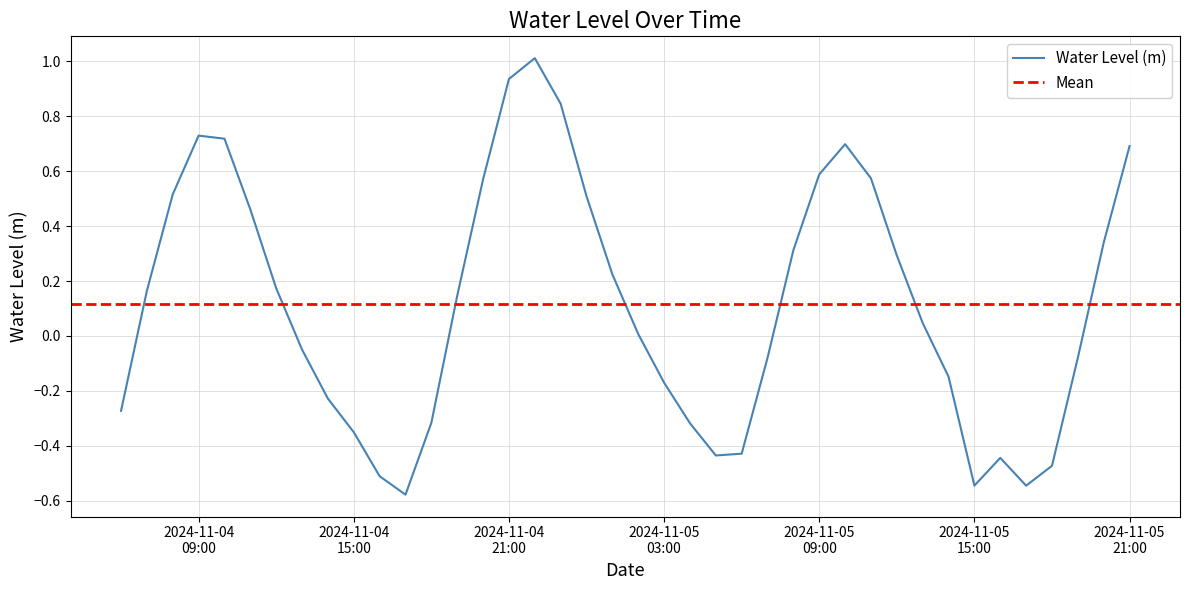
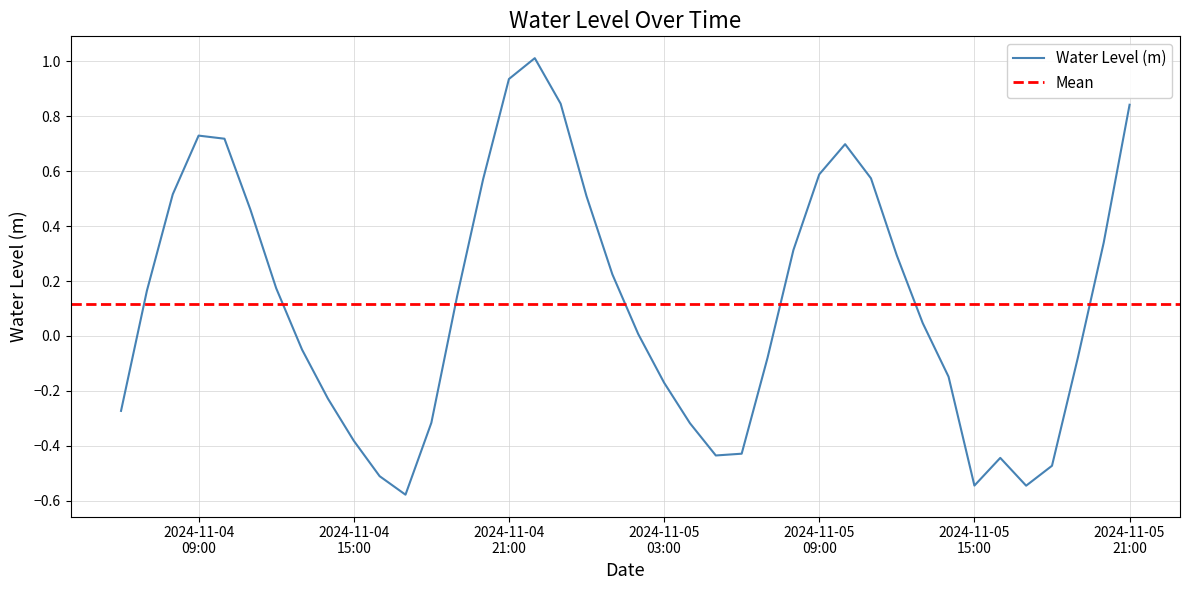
2024-11-04 15:00: -0.35 -> -0.38
2024-11-05 21:00: 0.69 -> 0.84
